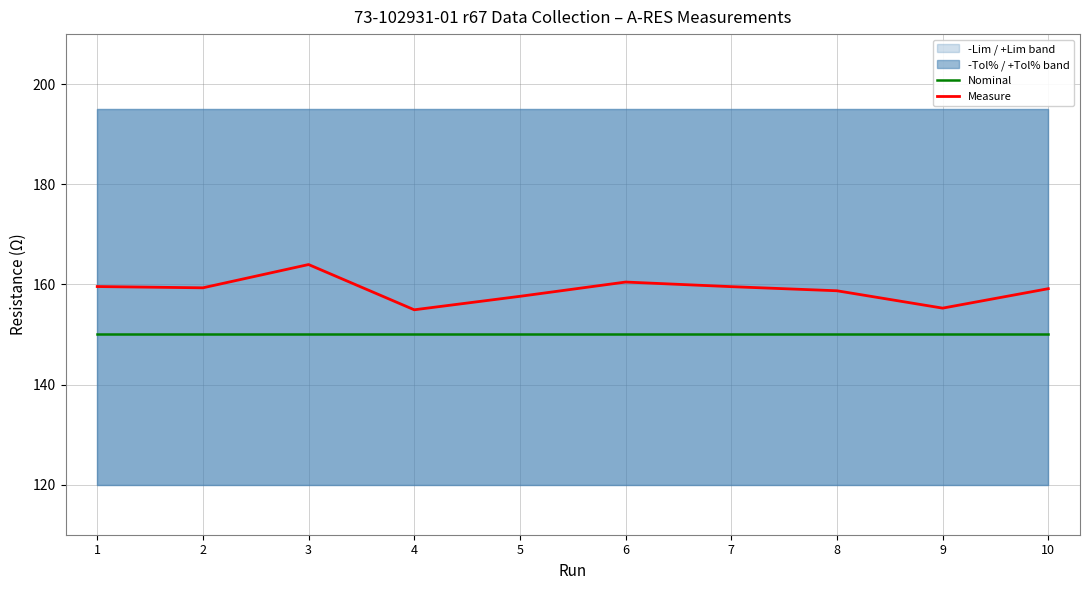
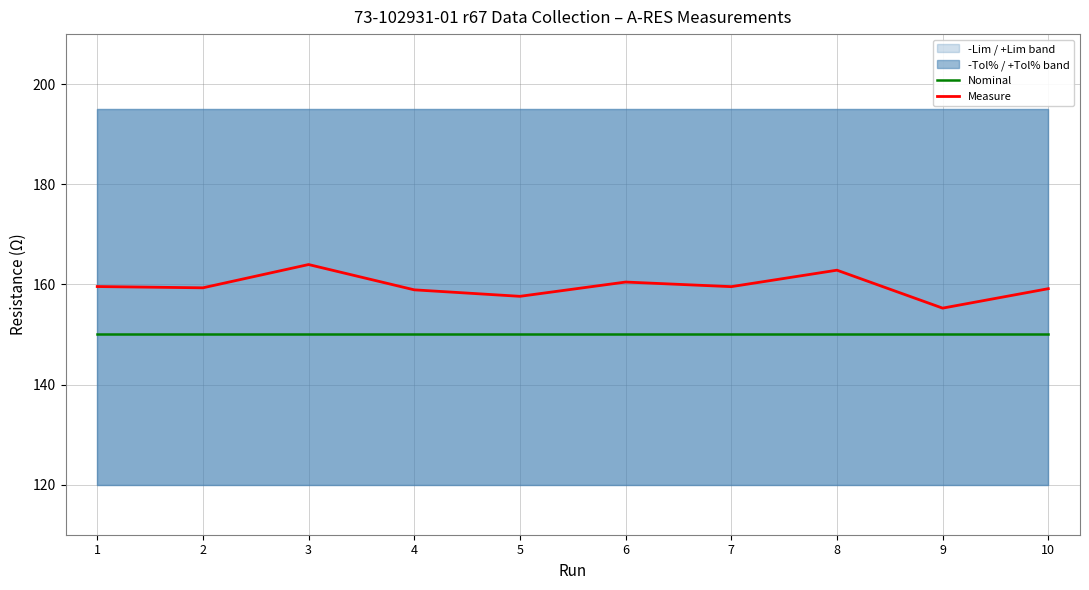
Measure, 4: 155 -> 159
Measure, 8: 159 -> 163
